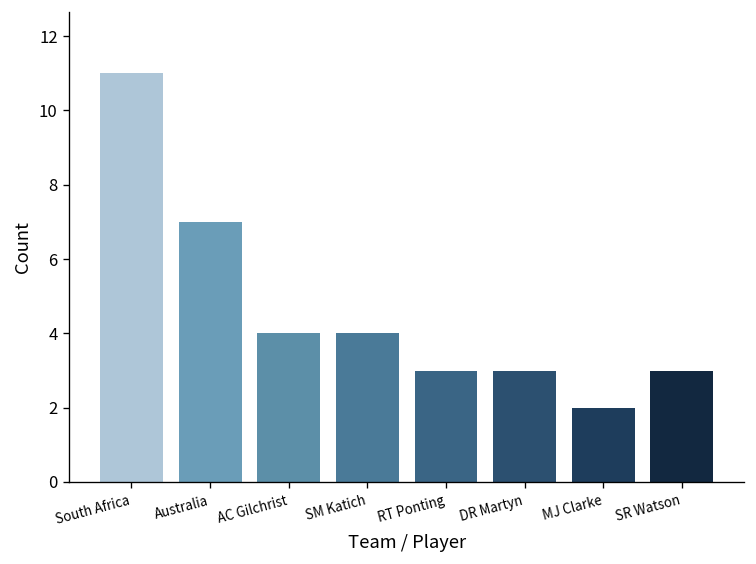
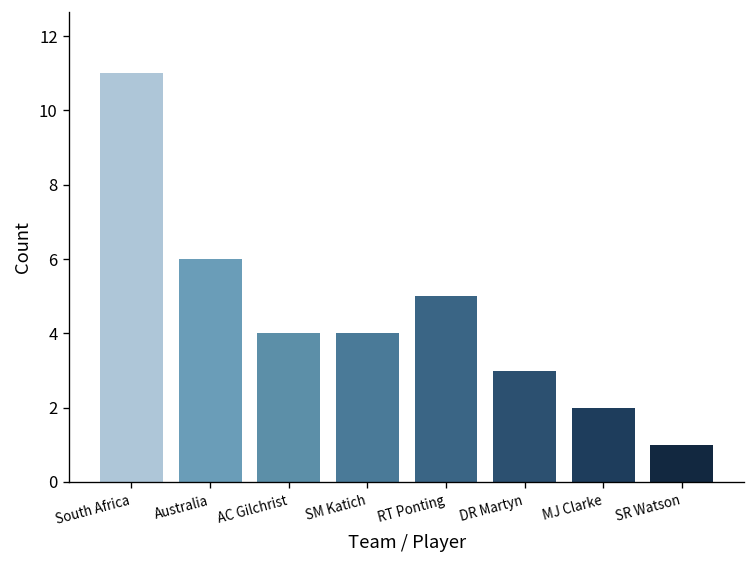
Australia: 7 -> 6
RT Ponting: 3 -> 5
SR Watson: 3 -> 1
